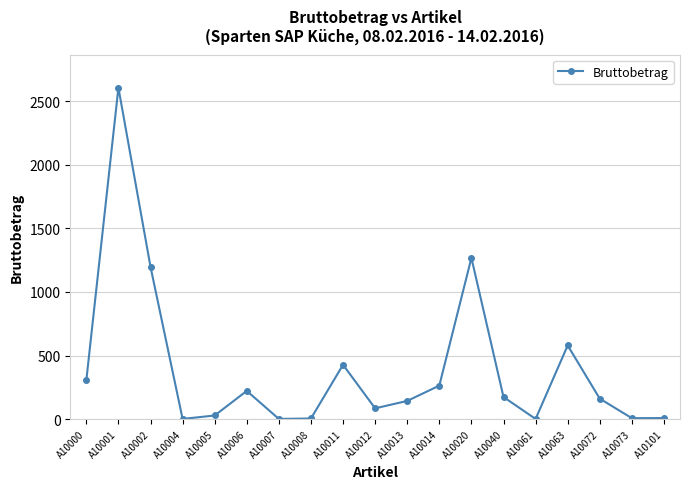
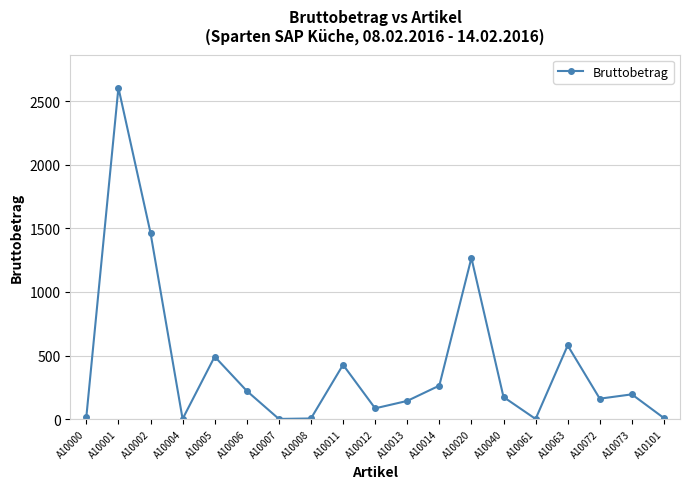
A10000: 300 -> 20
A10002: 1200 -> 1470
A10005: 30 -> 490
A10073: 10 -> 190
